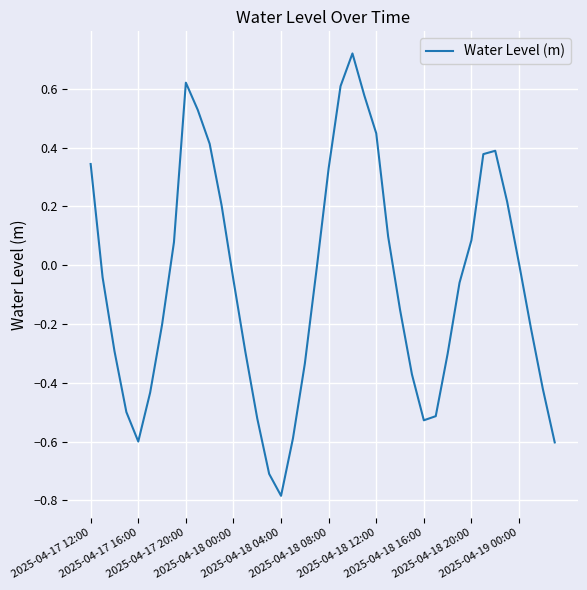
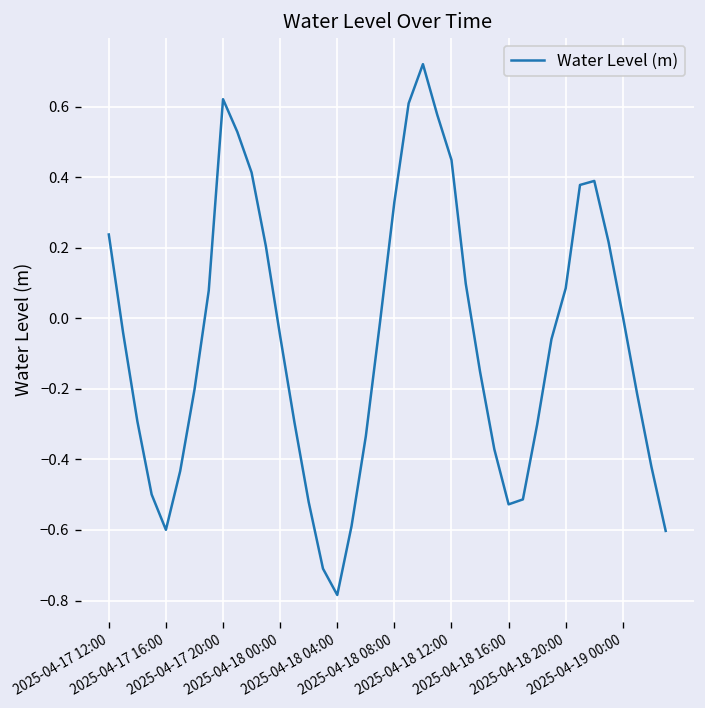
2025-04-17 12:00: 0.34 -> 0.24
